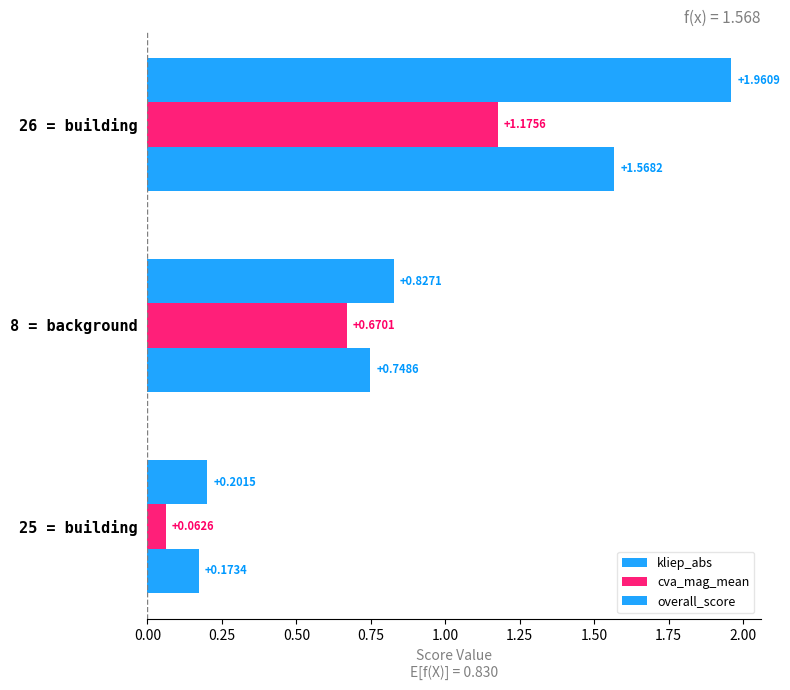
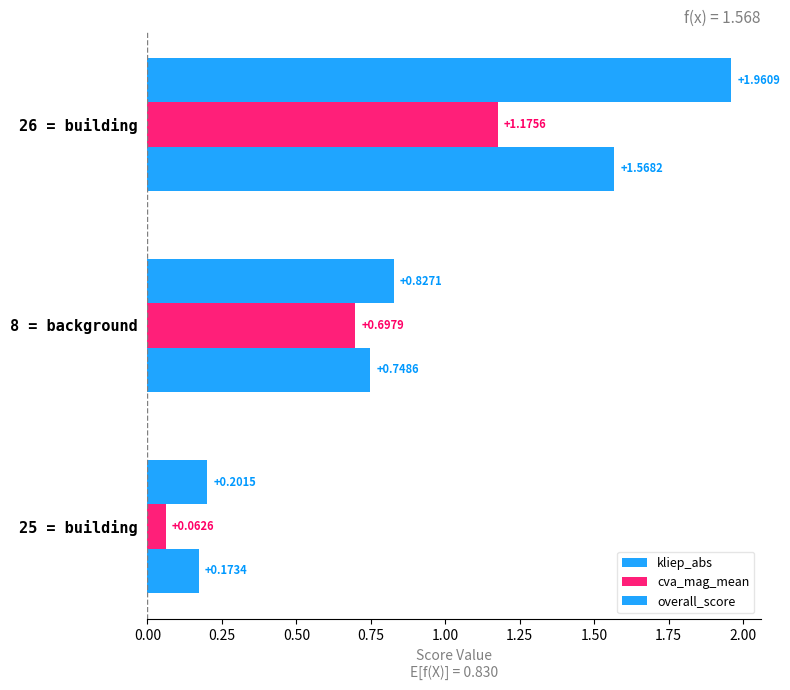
cva_mag_mean, 8 = background: +0.6701 -> +0.6979
